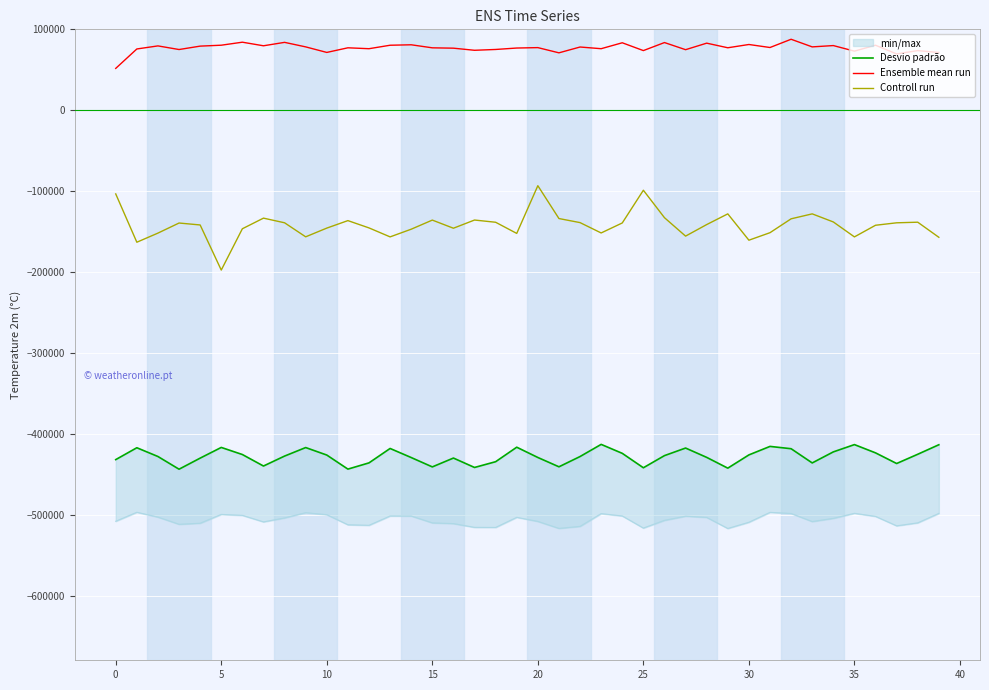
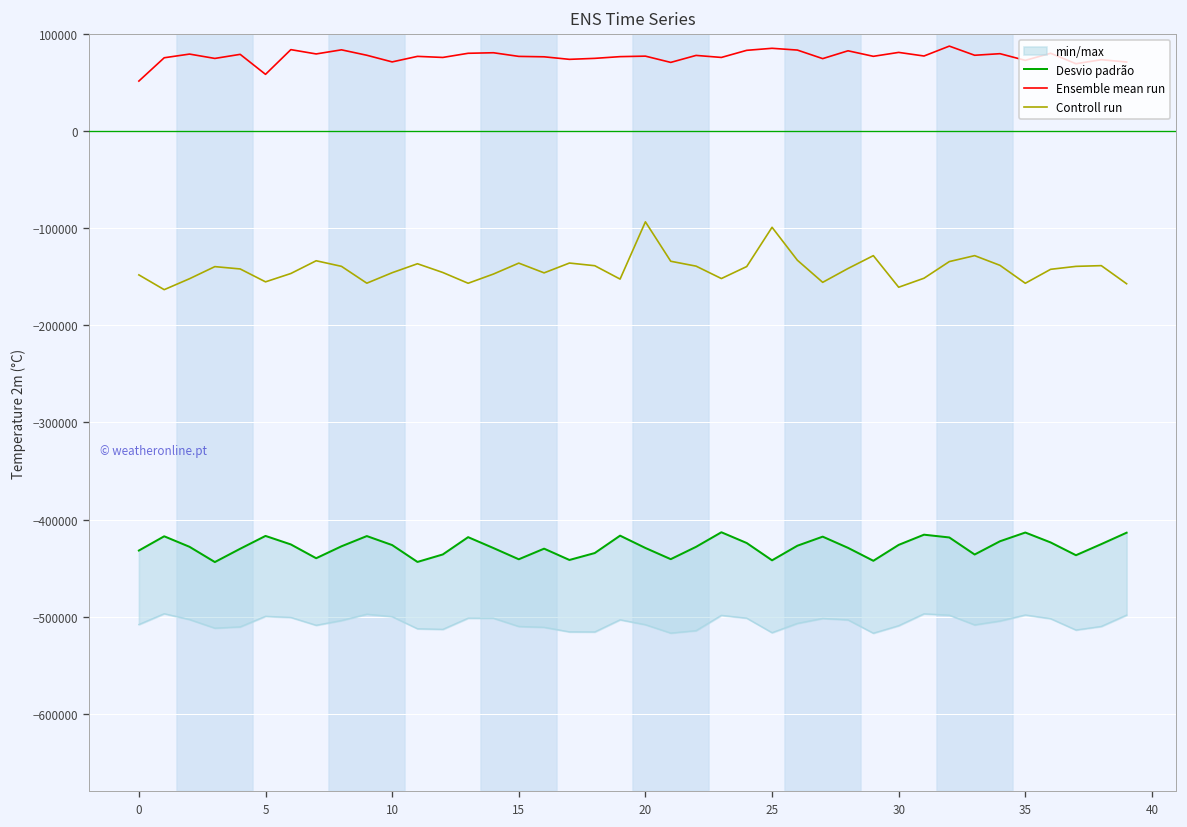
Controll run, 0: -100000 -> -150000
Ensemble mean run, 5: 80000 -> 60000
Controll run, 5: -200000 -> -160000
Ensemble mean run, 25: 70000 -> 90000
